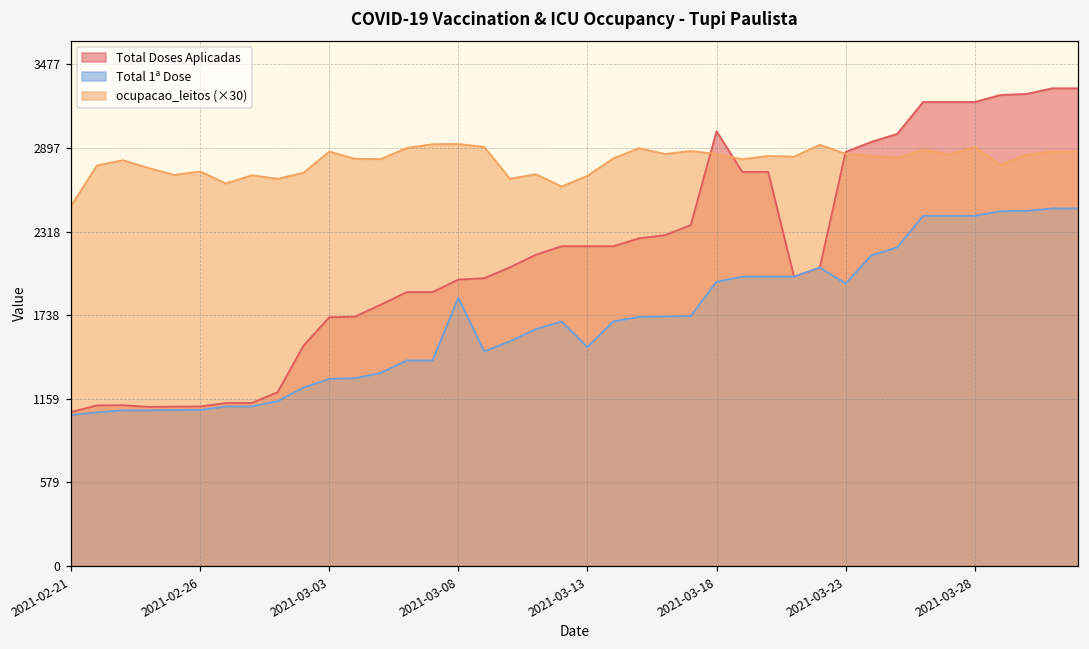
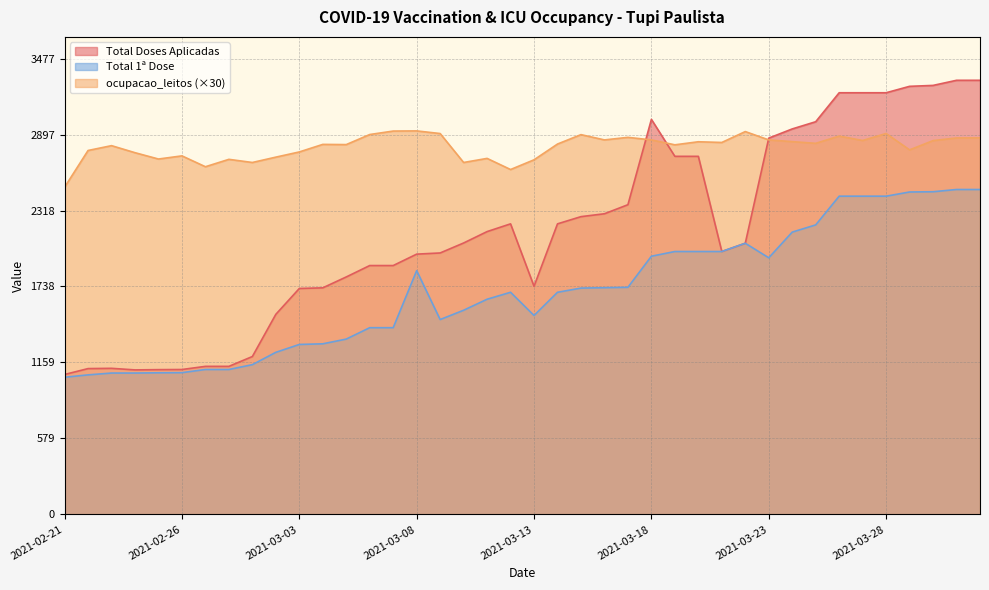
ocupacao_leitos (×30), 2021-03-03: 2870 -> 2760
Total Doses Aplicadas, 2021-03-13: 2220 -> 1740
